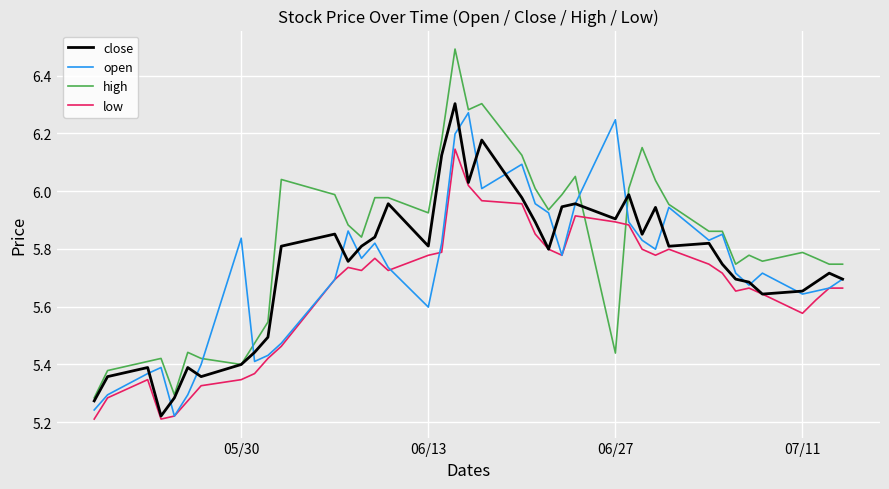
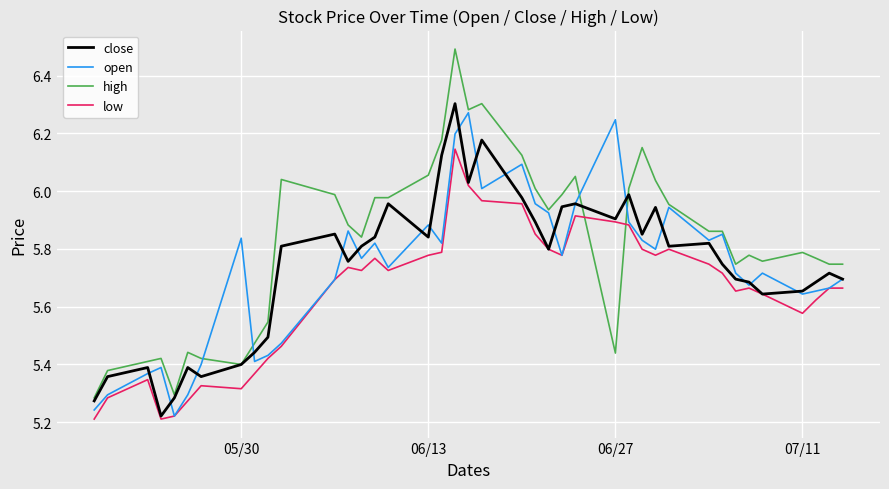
low, 05/30: 5.35 -> 5.32
close, 06/13: 5.81 -> 5.84
open, 06/13: 5.60 -> 5.88
high, 06/13: 5.92 -> 6.06
